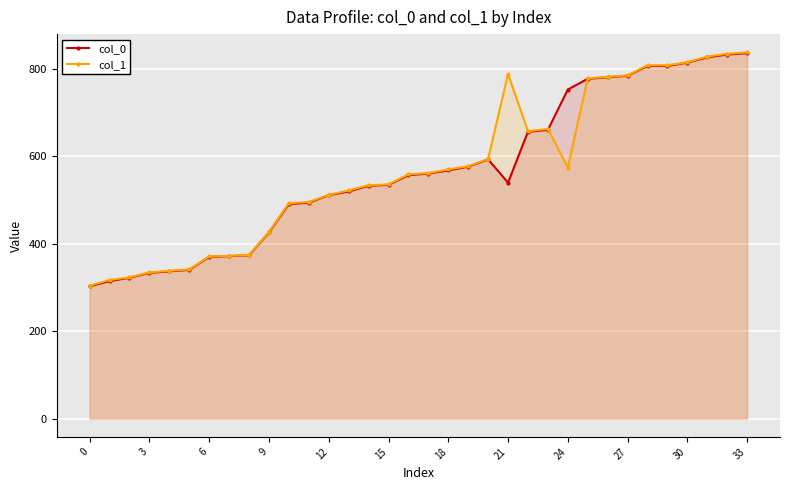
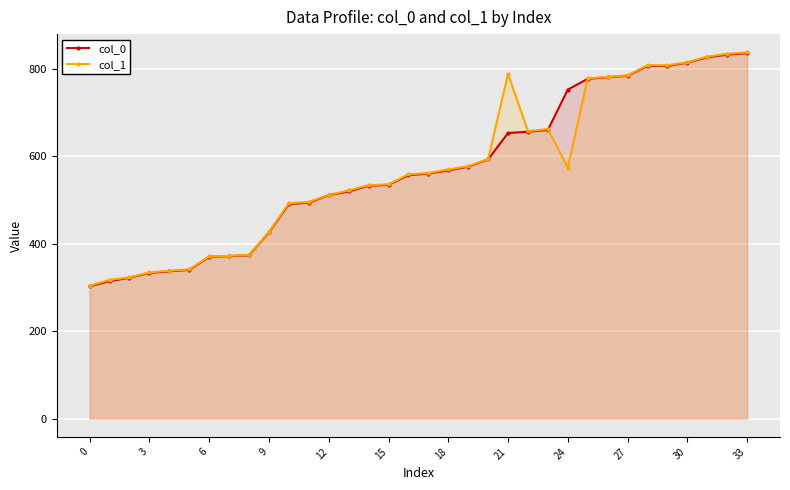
col_0, 21: 540 -> 650
